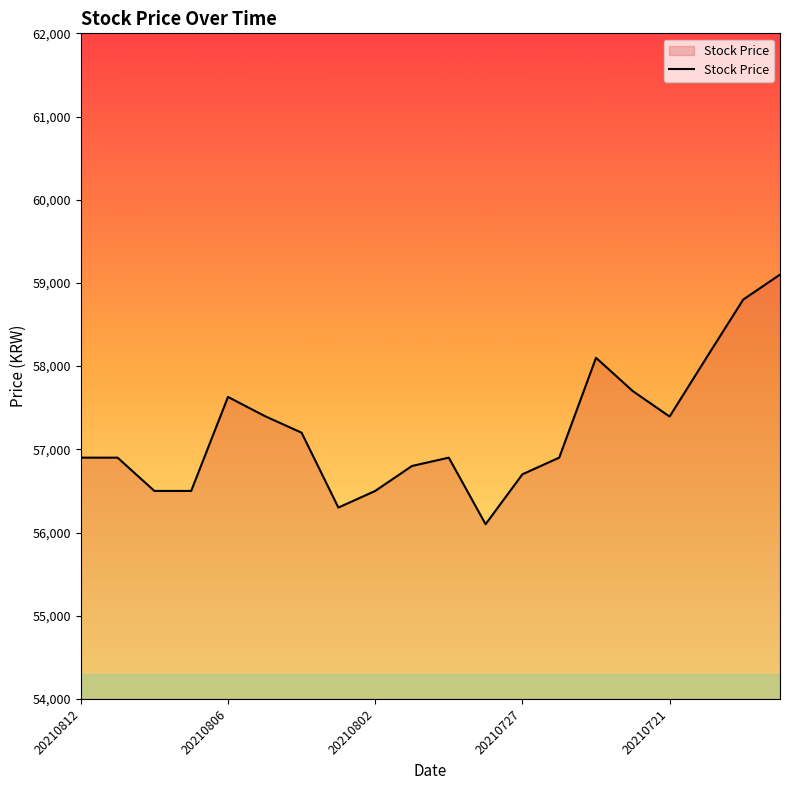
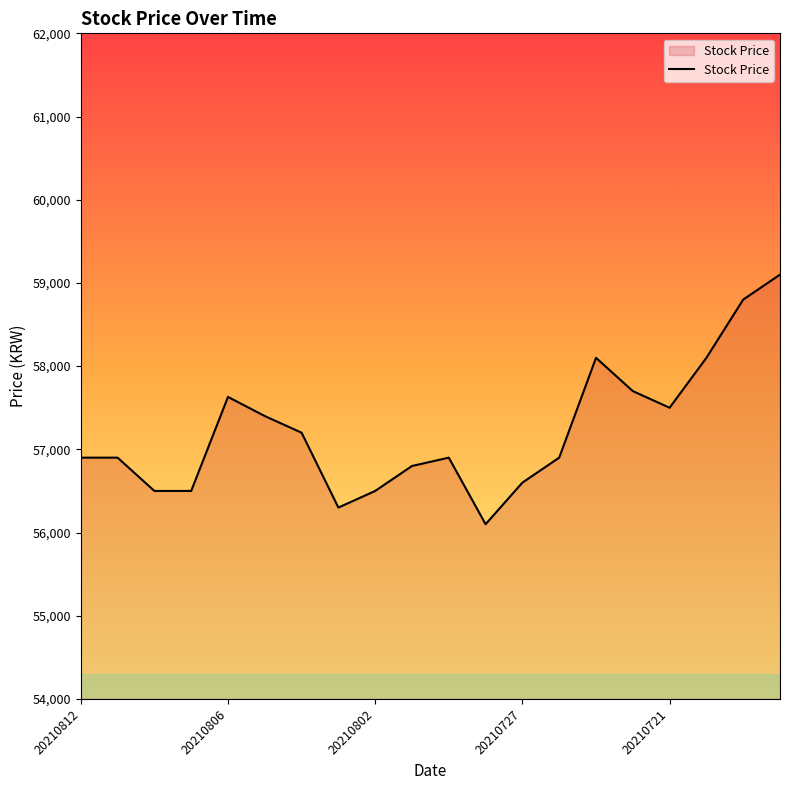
20210727: 56,700 -> 56,600
20210721: 57,400 -> 57,500
